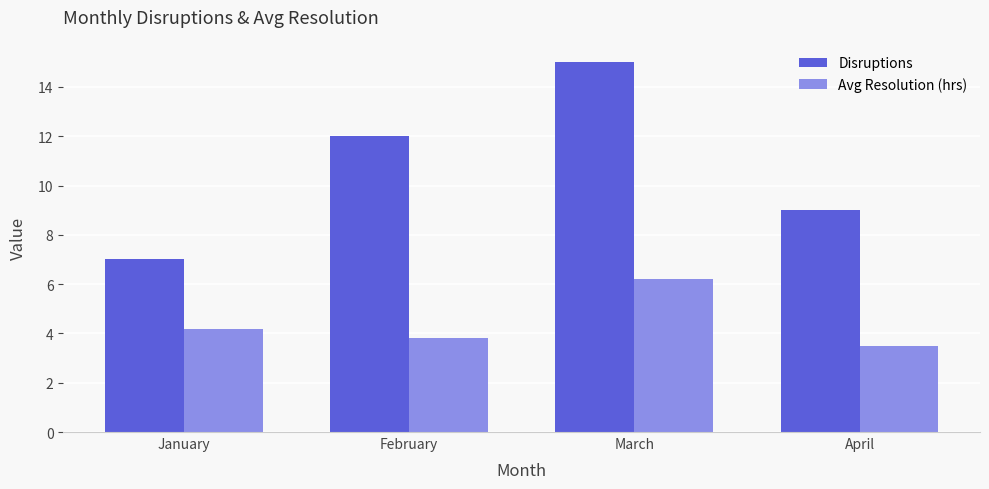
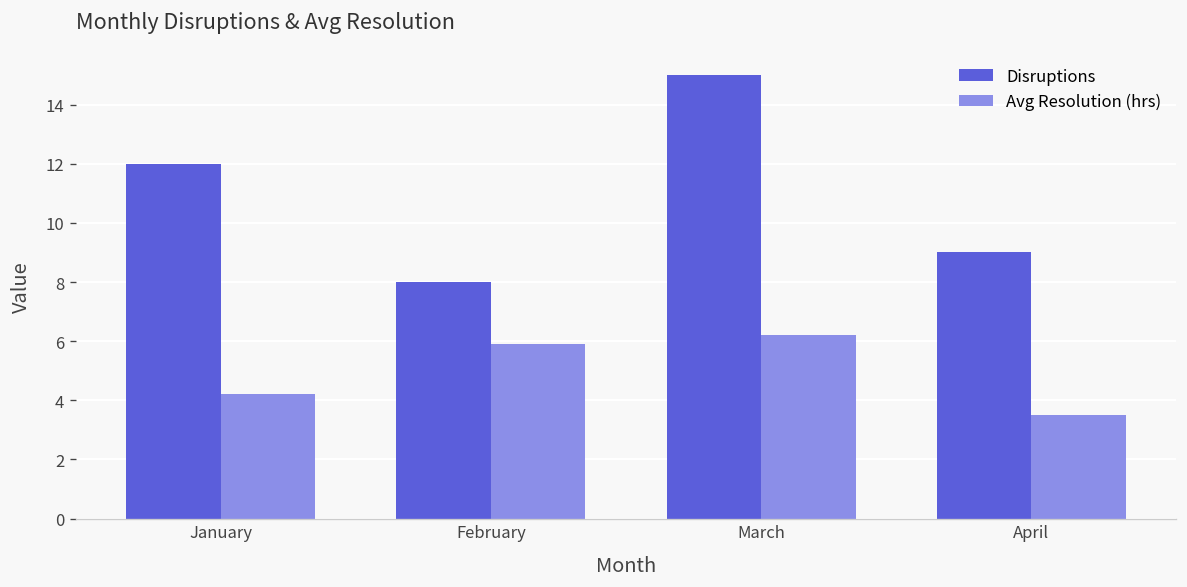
Disruptions, January: 7 -> 12
Disruptions, February: 12 -> 8
Avg Resolution (hrs), February: 3.8 -> 5.9
